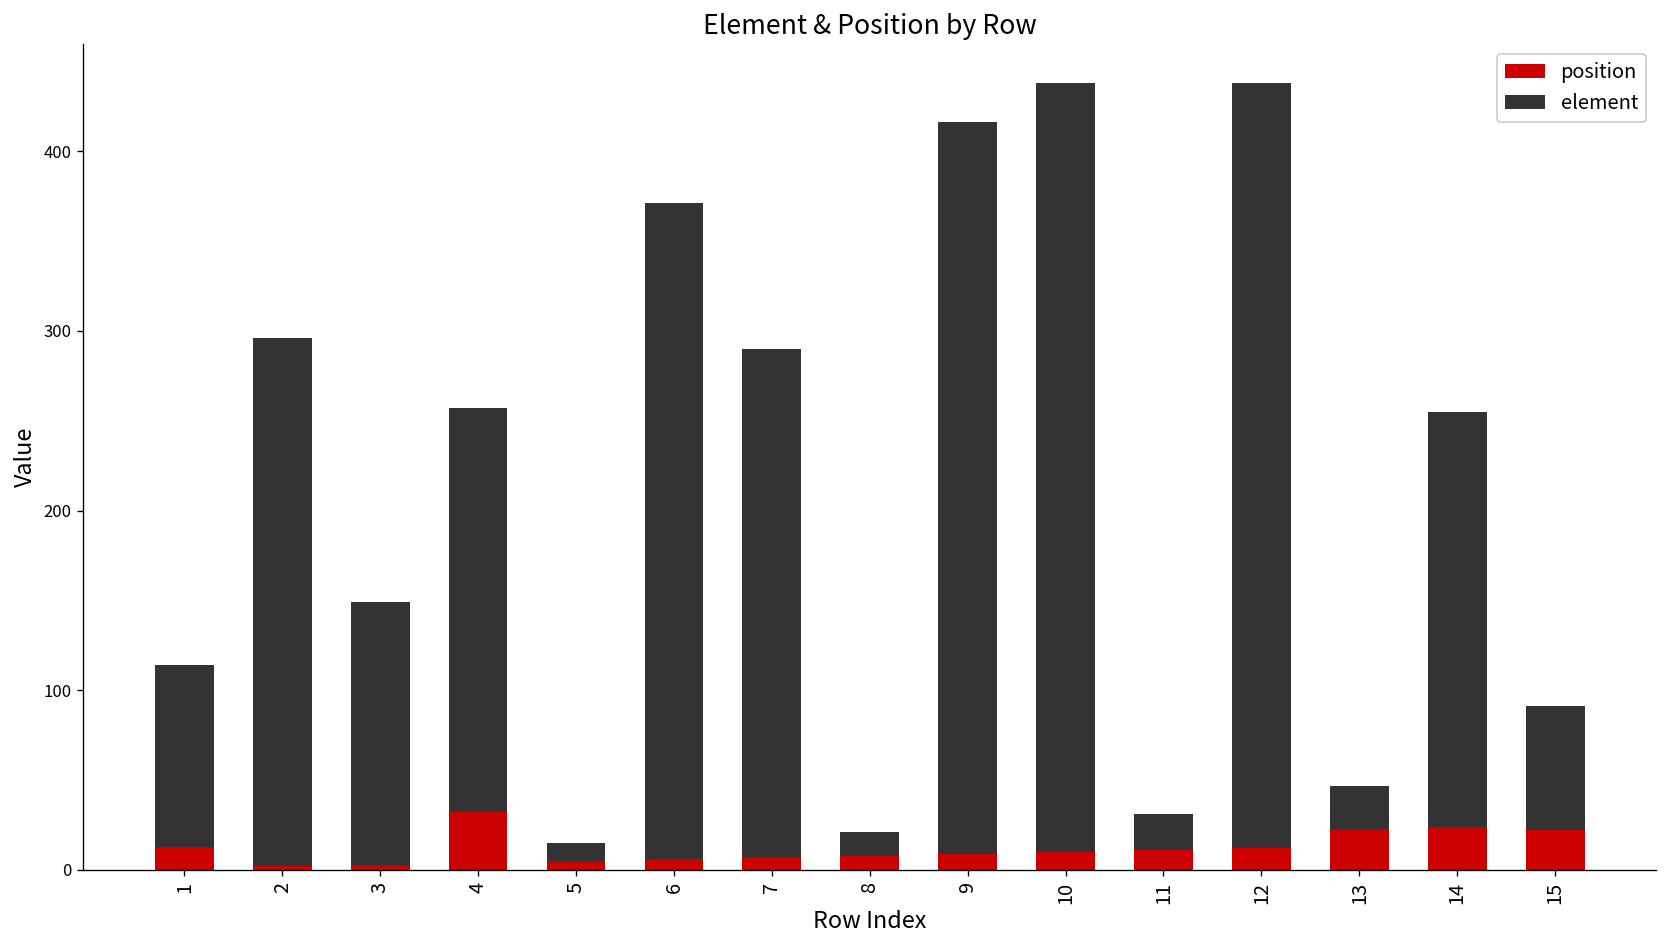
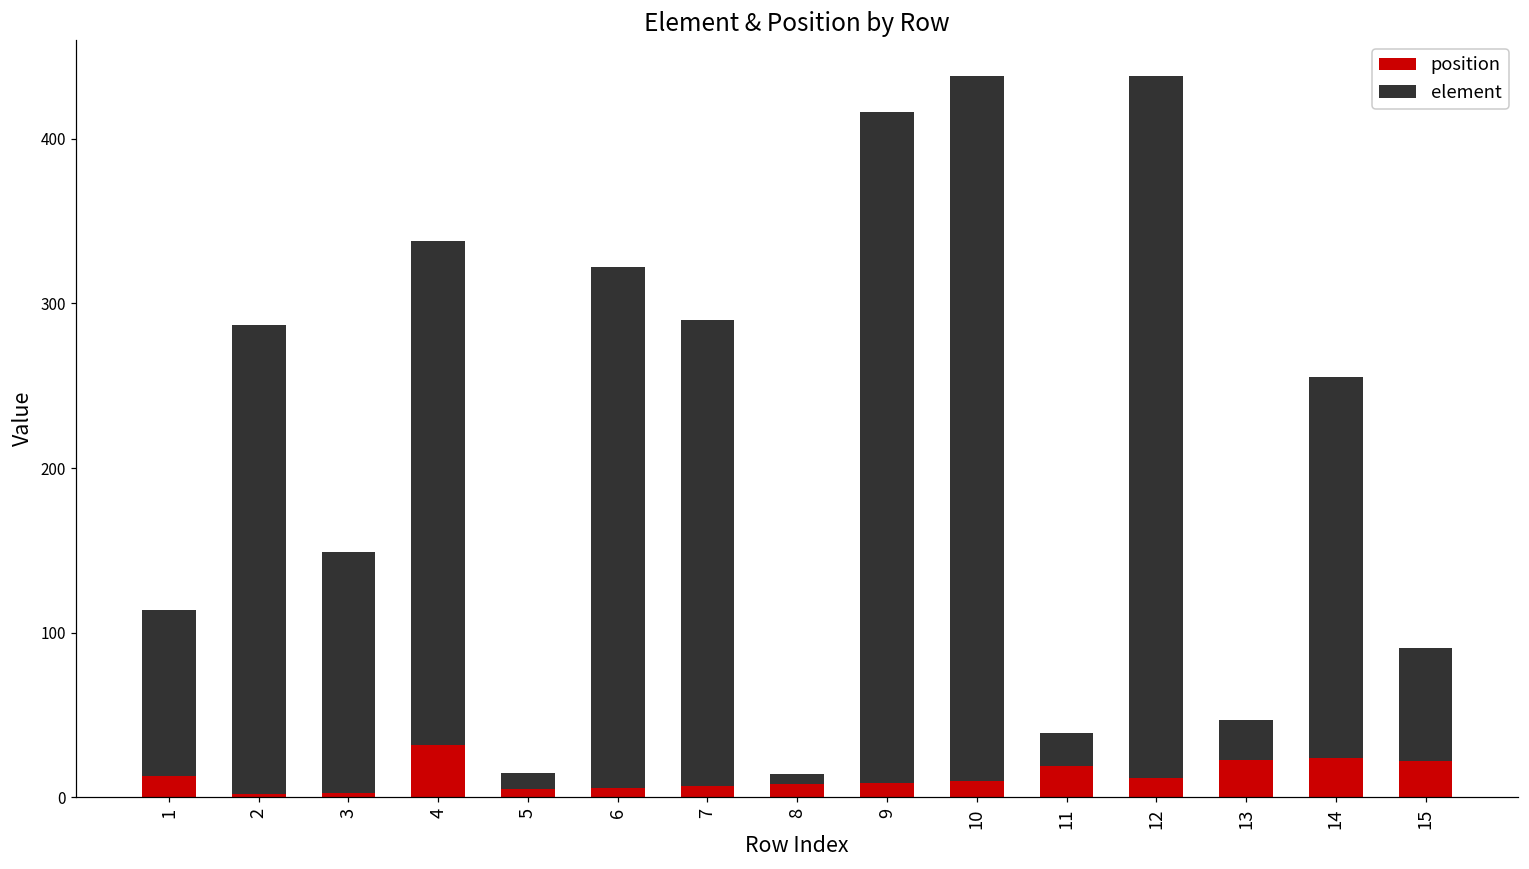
element, 2: 294 -> 285
element, 4: 225 -> 306
element, 6: 365 -> 316
element, 8: 13 -> 6
position, 11: 11 -> 19
